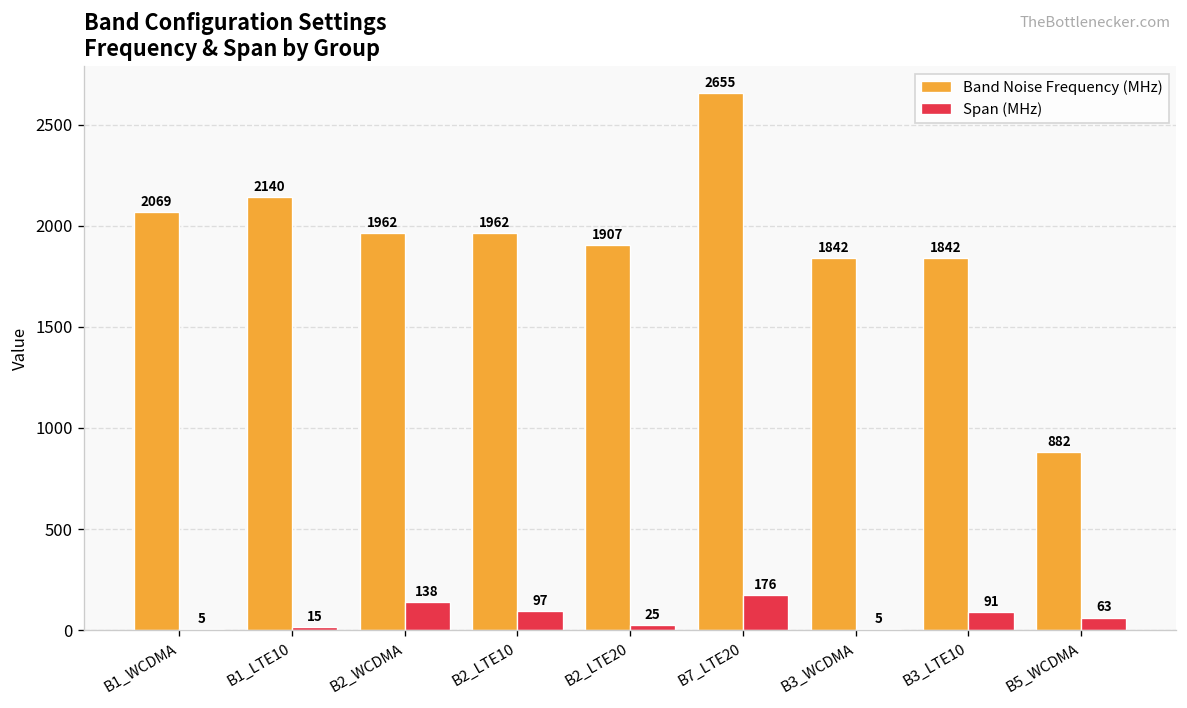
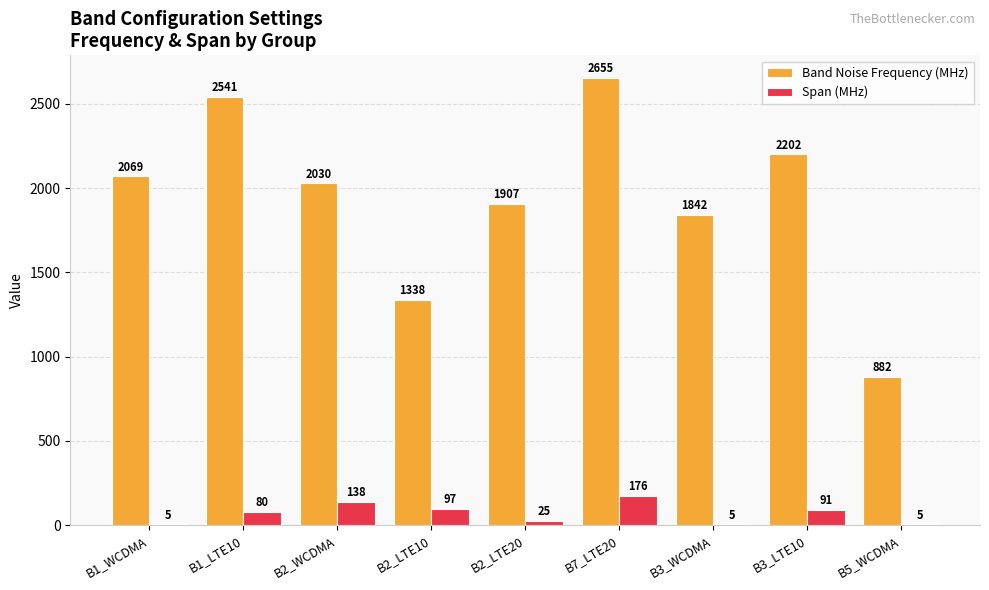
Band Noise Frequency (MHz), B1_LTE10: 2140 -> 2541
Span (MHz), B1_LTE10: 15 -> 80
Band Noise Frequency (MHz), B2_WCDMA: 1962 -> 2030
Band Noise Frequency (MHz), B2_LTE10: 1962 -> 1338
Band Noise Frequency (MHz), B3_LTE10: 1842 -> 2202
Span (MHz), B5_WCDMA: 63 -> 5
